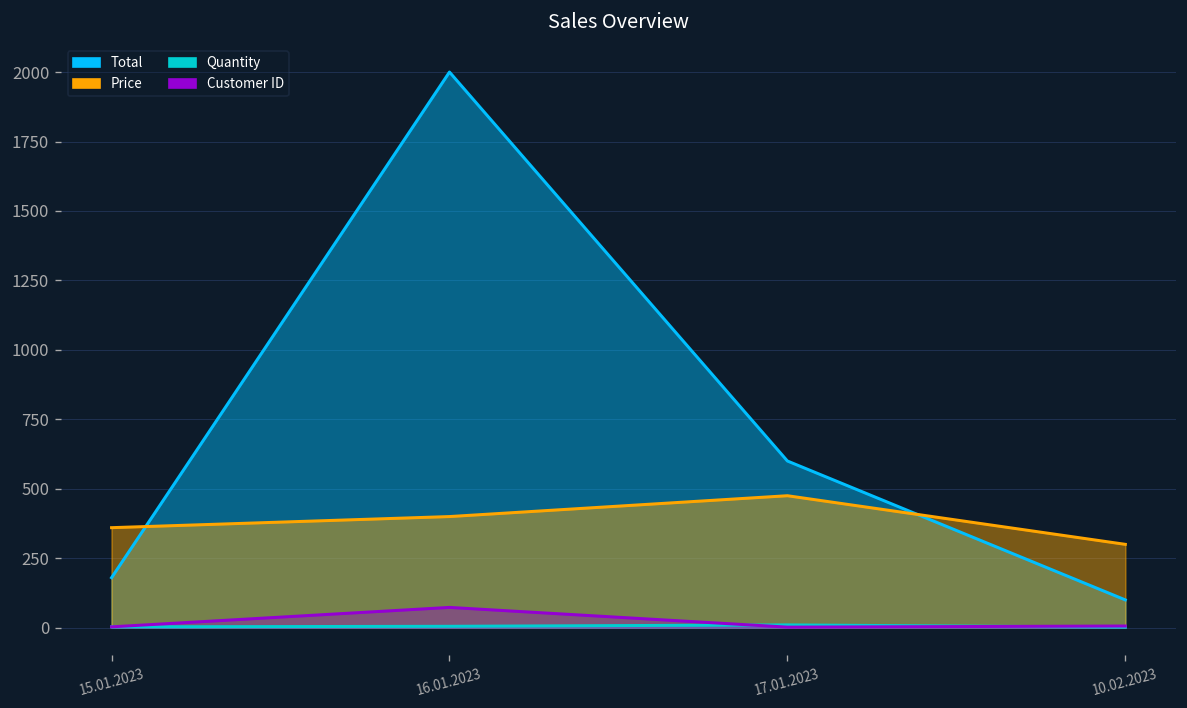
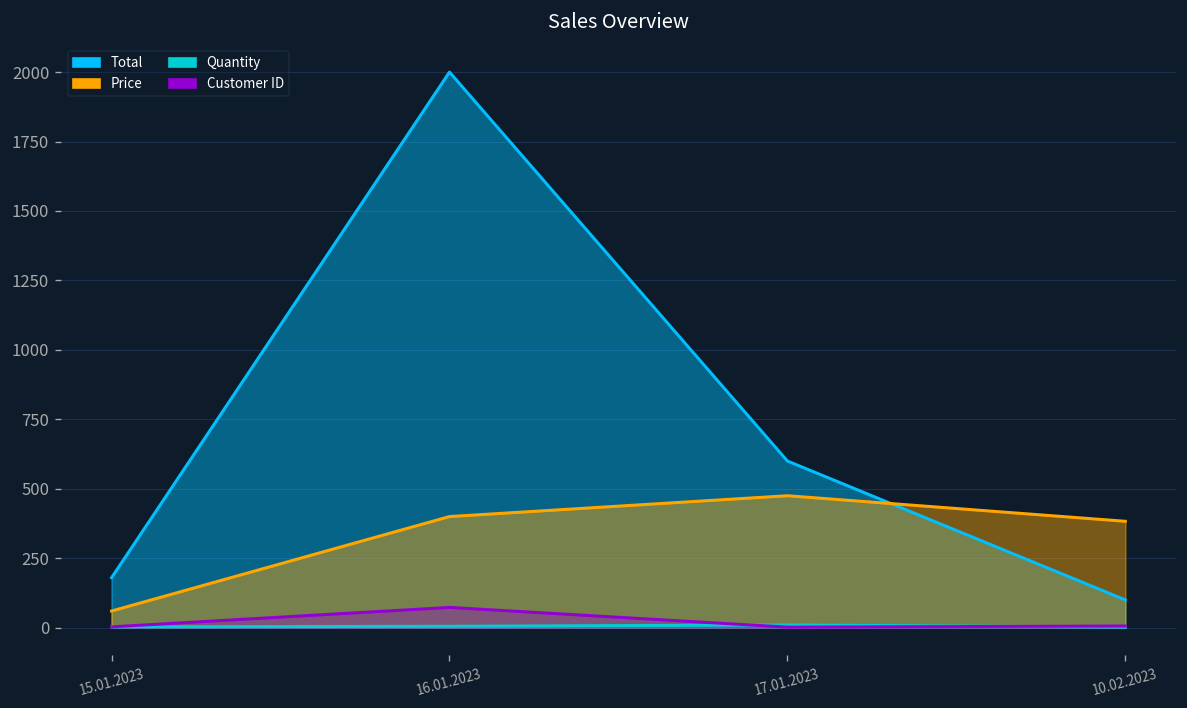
Price, 15.01.2023: 360 -> 60
Price, 10.02.2023: 300 -> 380
